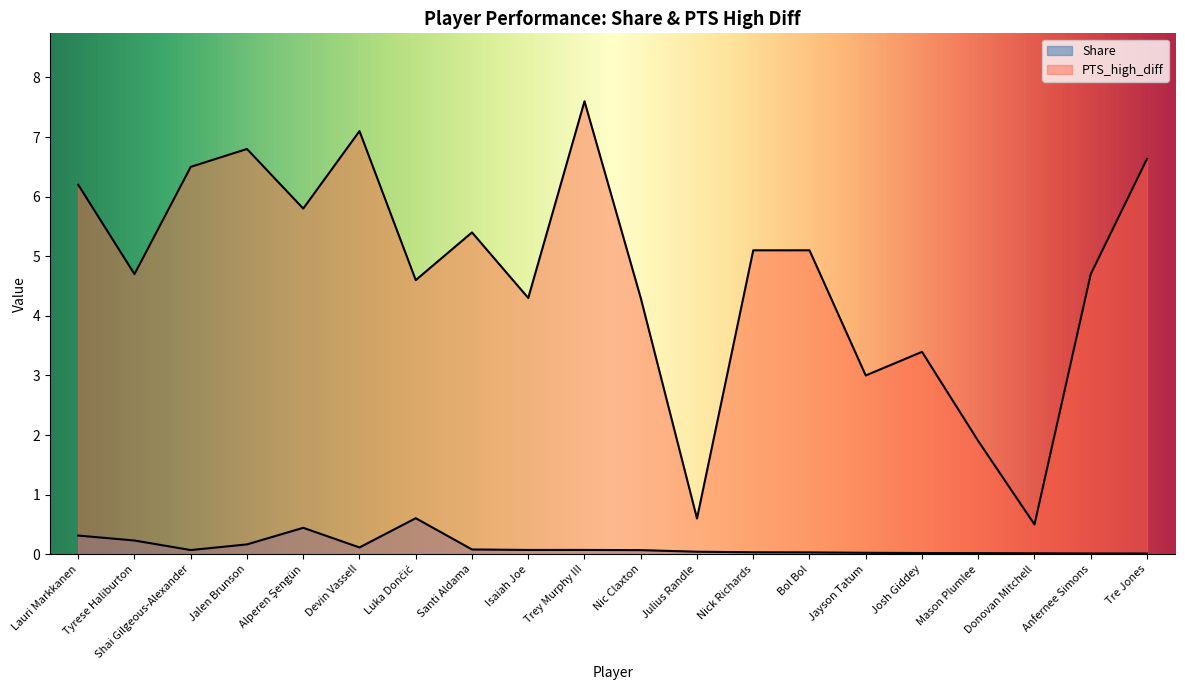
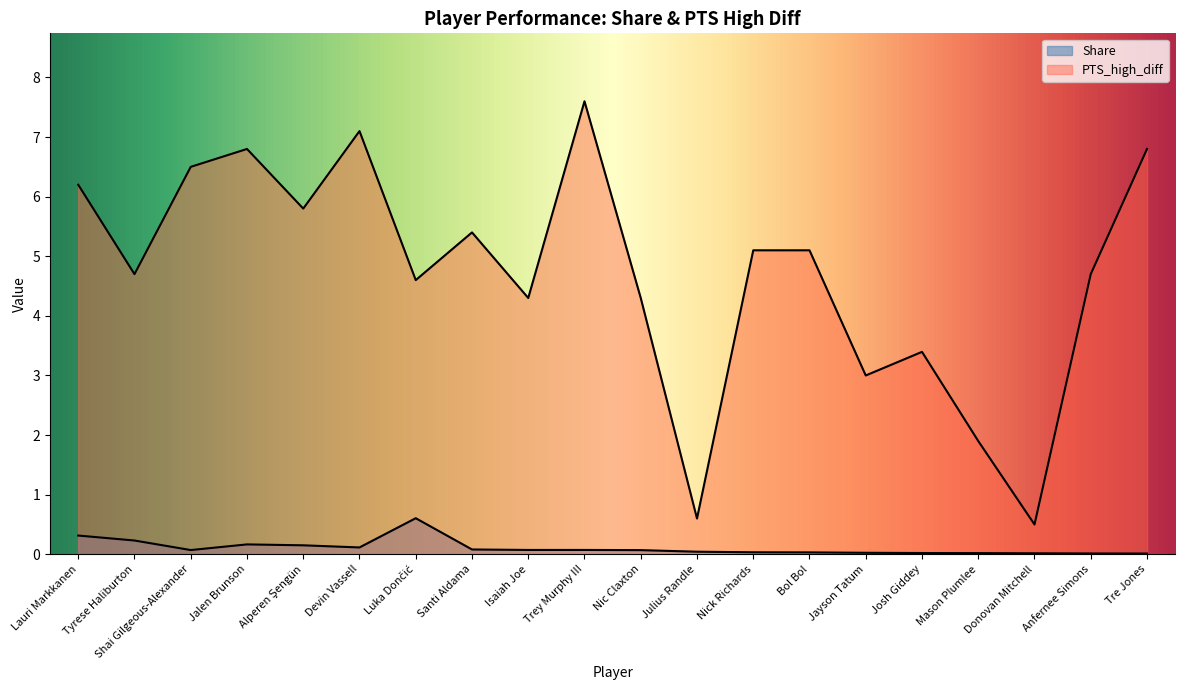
Share, Alperen Şengün: 0.4 -> 0.2
PTS_high_diff, Tre Jones: 6.6 -> 6.8
